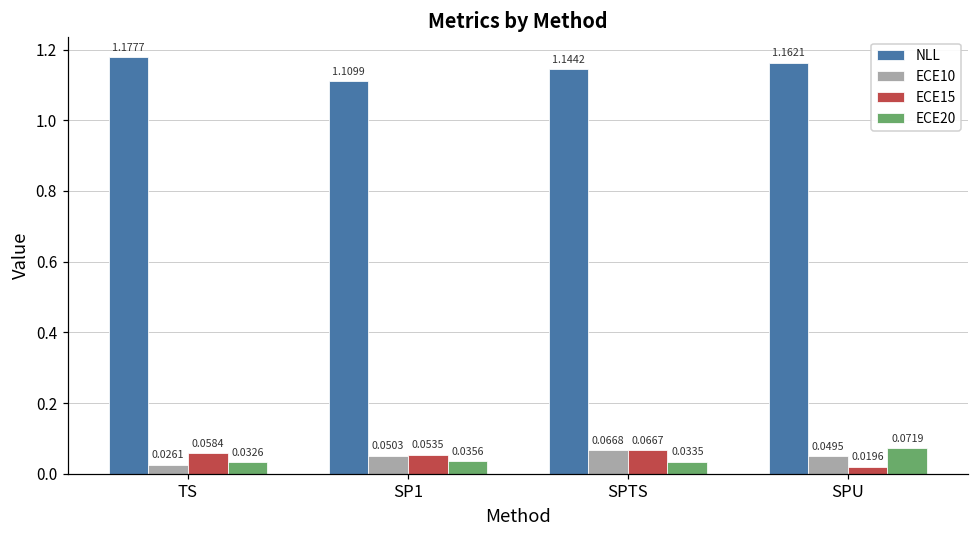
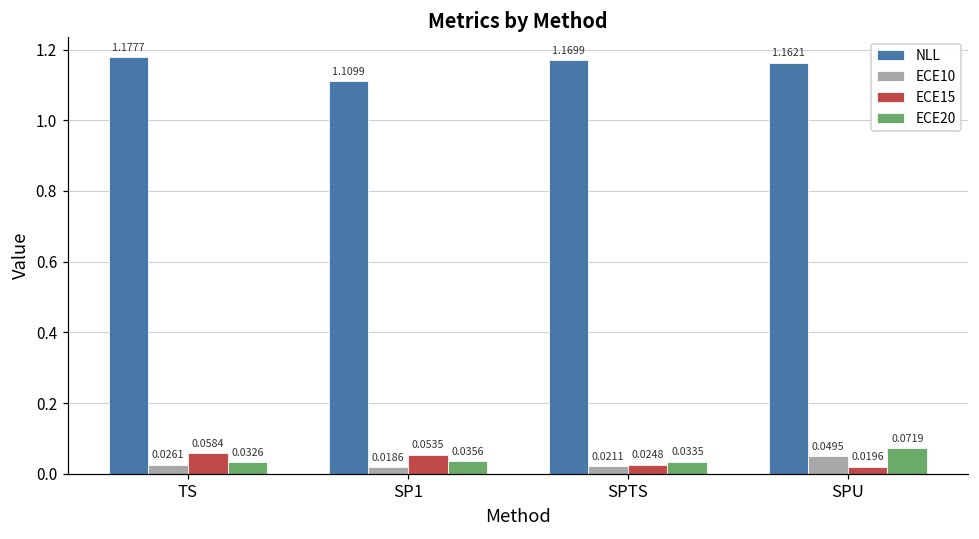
ECE10, SP1: 0.0503 -> 0.0186
NLL, SPTS: 1.1442 -> 1.1699
ECE10, SPTS: 0.0668 -> 0.0211
ECE15, SPTS: 0.0667 -> 0.0248
